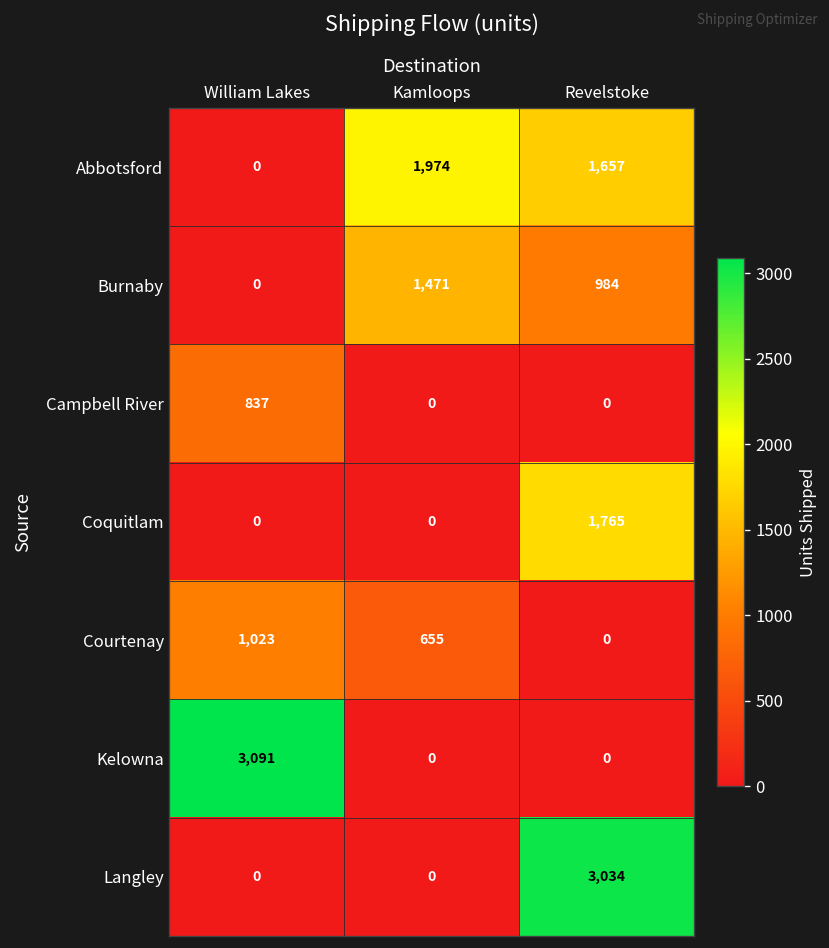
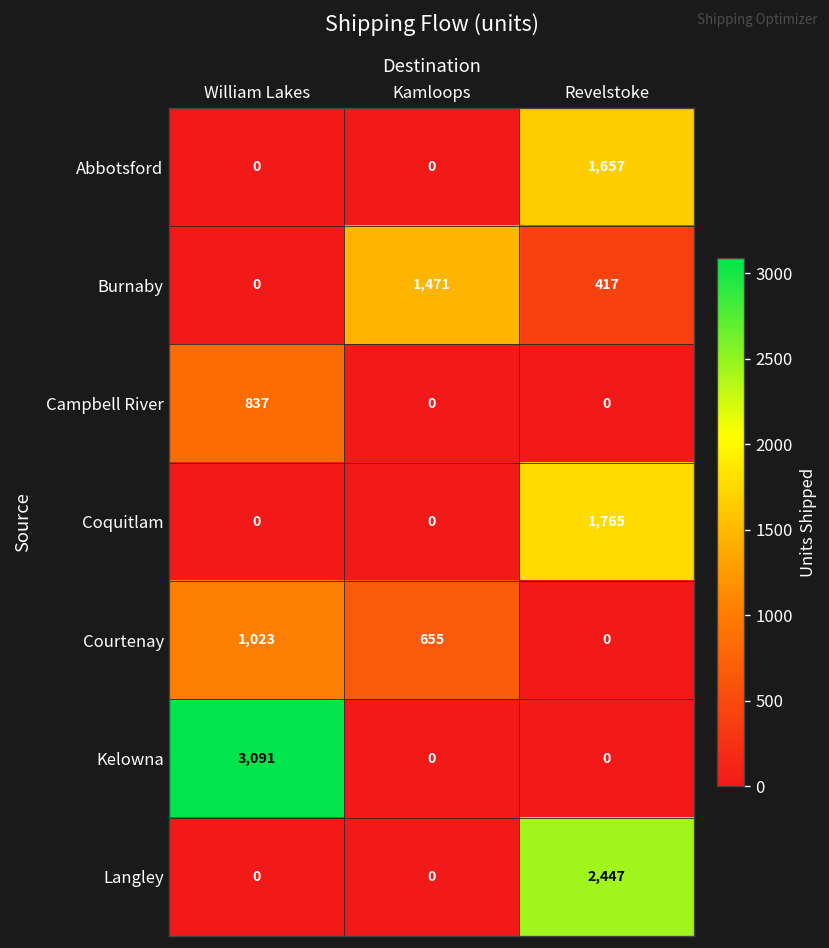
Abbotsford, Kamloops: 1,974 -> 0
Burnaby, Revelstoke: 984 -> 417
Langley, Revelstoke: 3,034 -> 2,447
